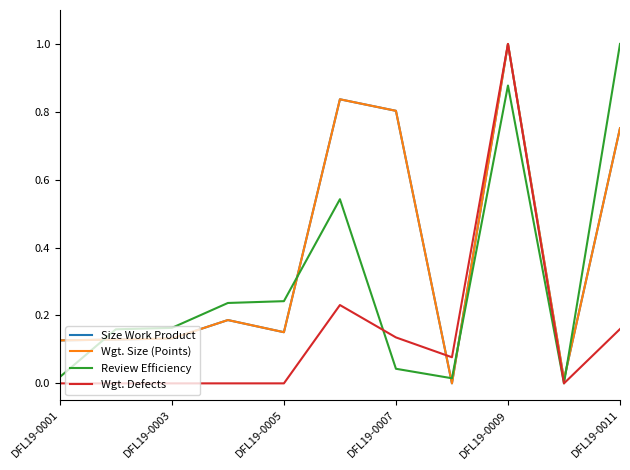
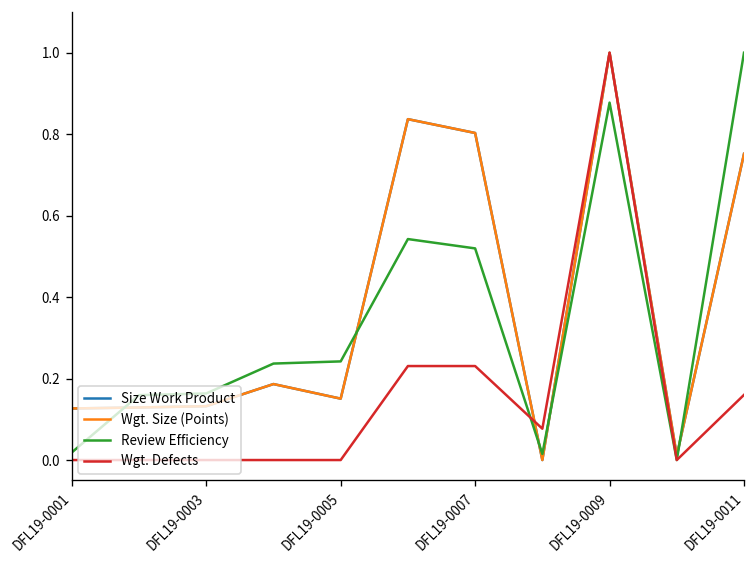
Review Efficiency, DFL19-0007: 0.04 -> 0.52
Wgt. Defects, DFL19-0007: 0.14 -> 0.23
